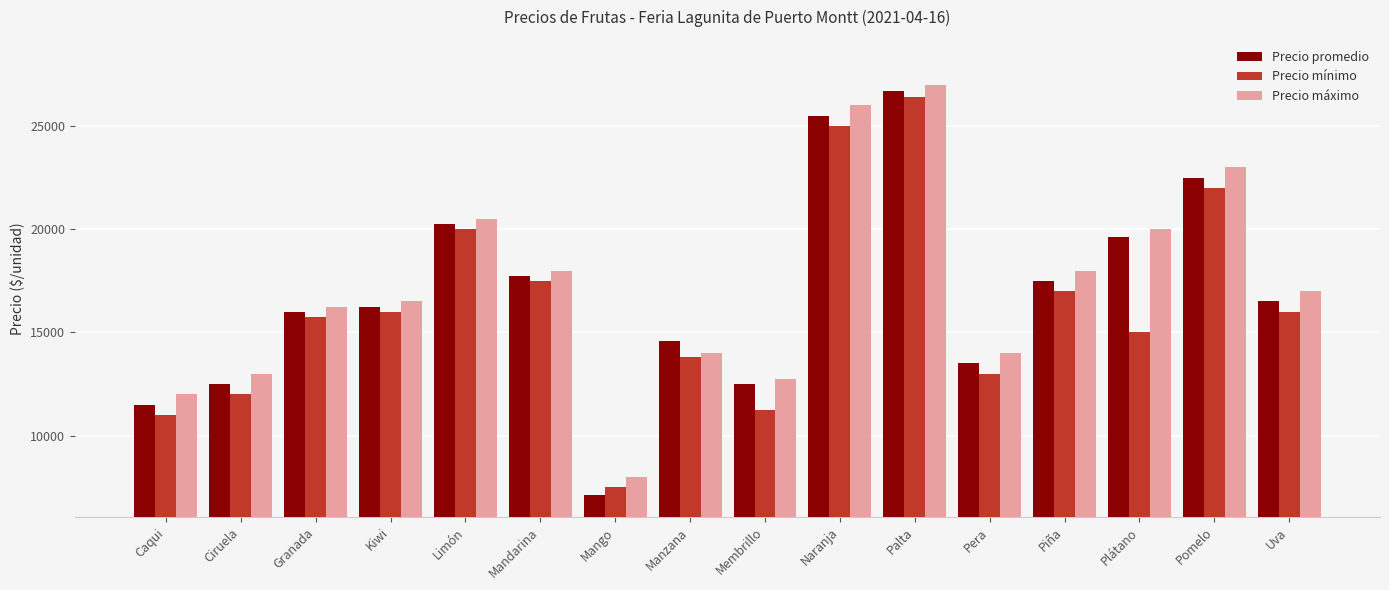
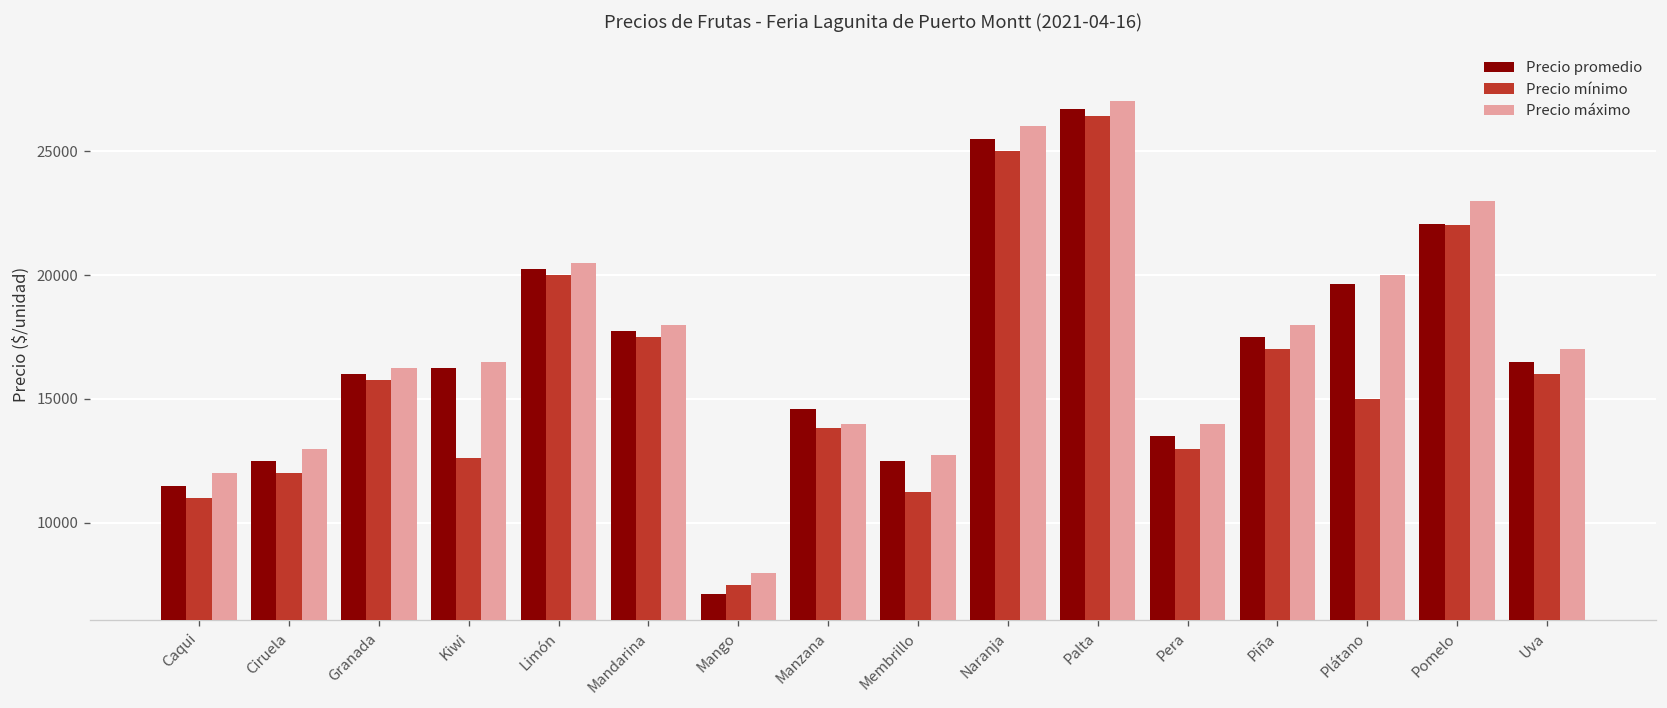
Precio mínimo, Kiwi: 16000 -> 12600
Precio promedio, Pomelo: 22500 -> 22100
